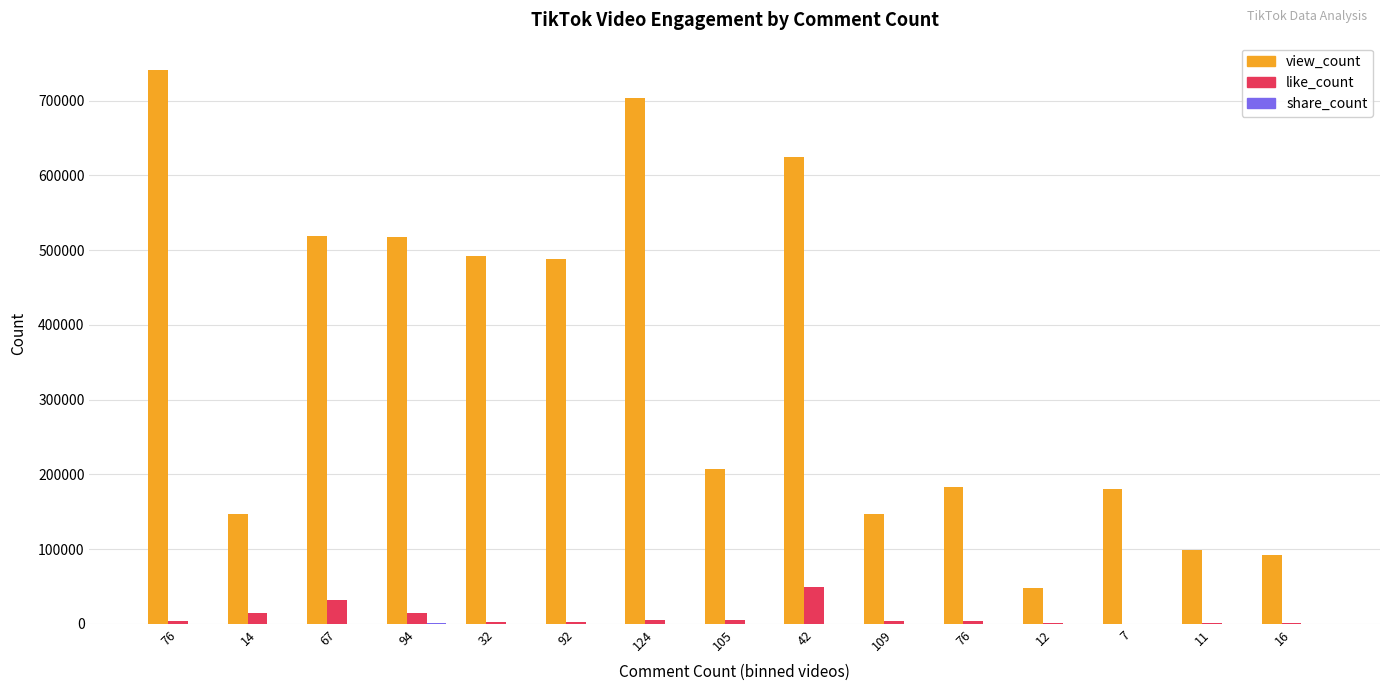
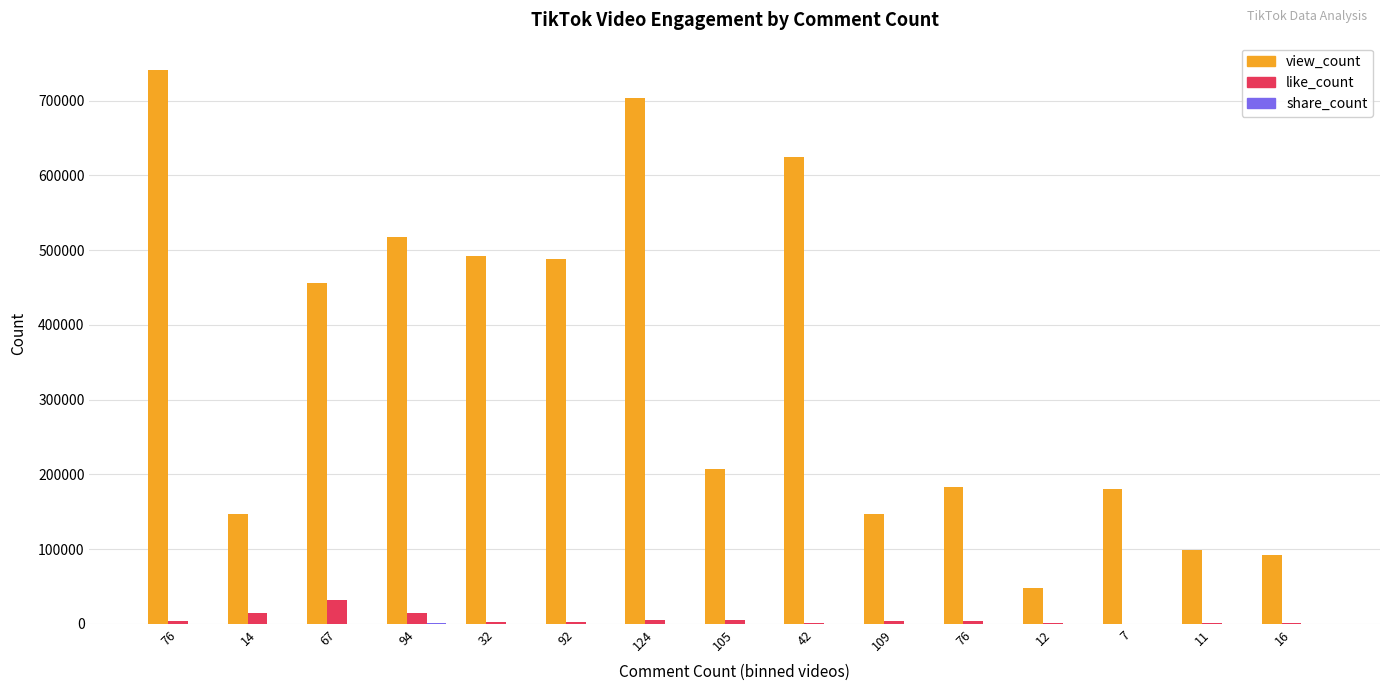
view_count, 67: 520000 -> 460000
like_count, 42: 50000 -> 0
